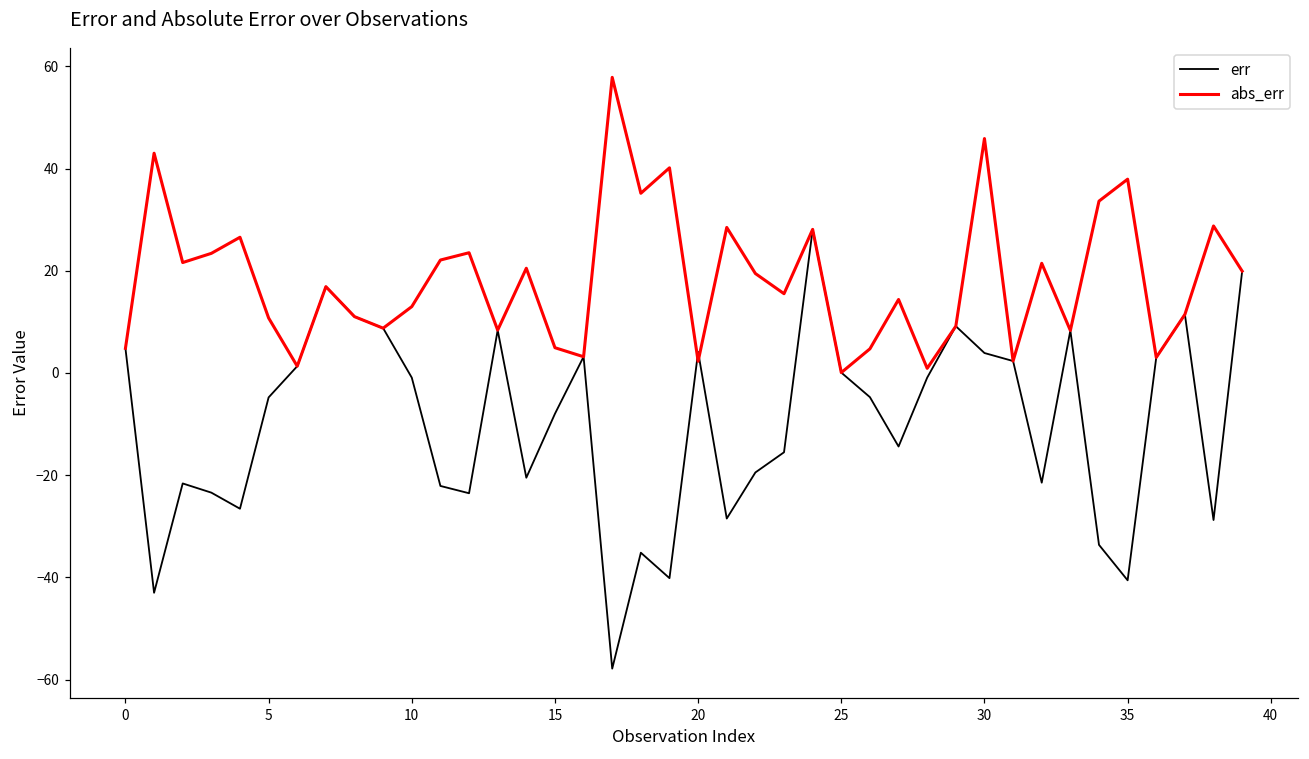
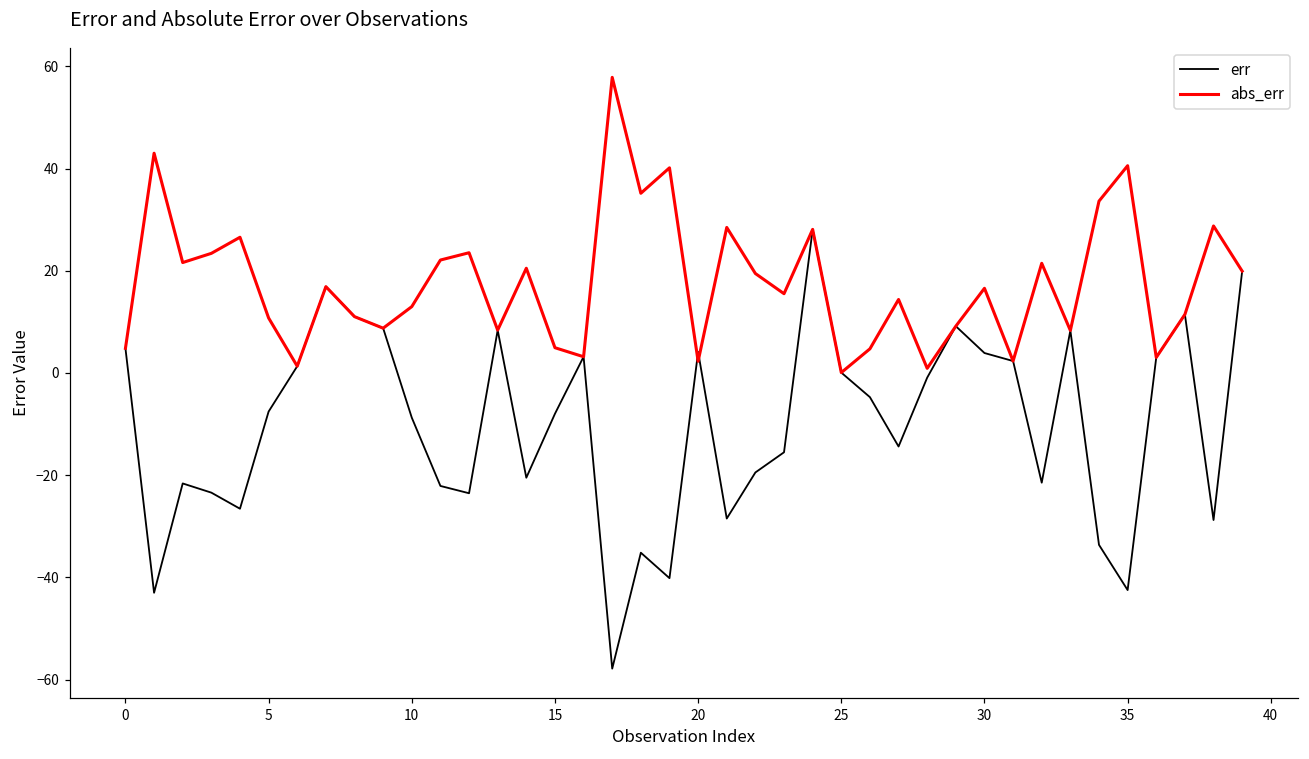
err, 5: -5 -> -8
err, 10: -1 -> -9
abs_err, 30: 46 -> 17
err, 35: -41 -> -42
abs_err, 35: 38 -> 41
